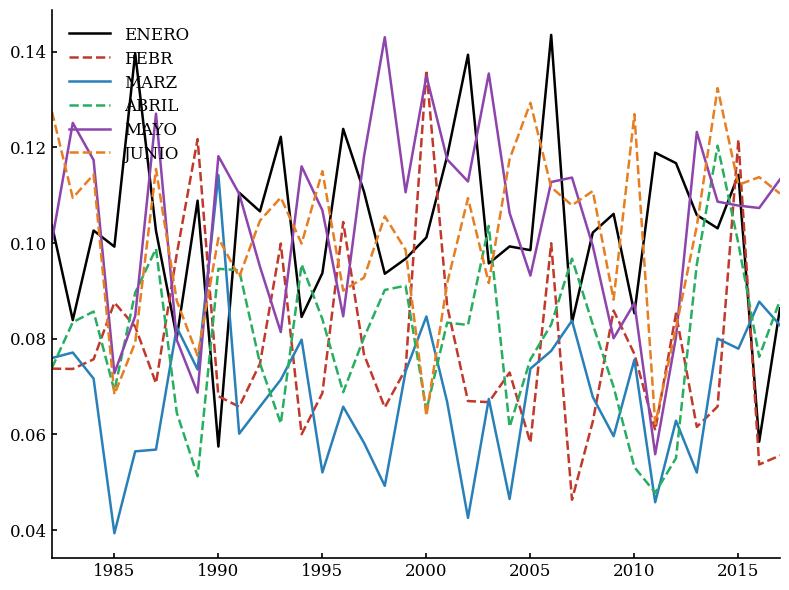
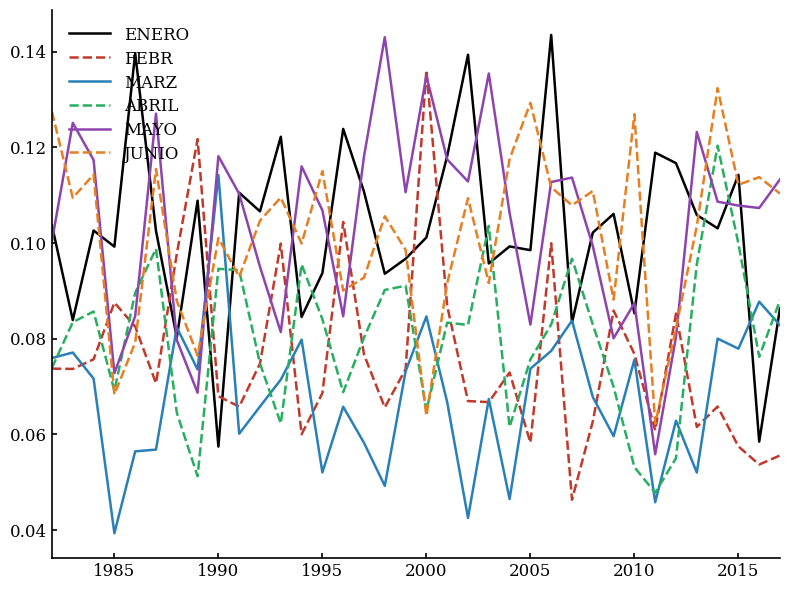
MAYO, 2005: 0.093 -> 0.083
FEBR, 2015: 0.122 -> 0.058
